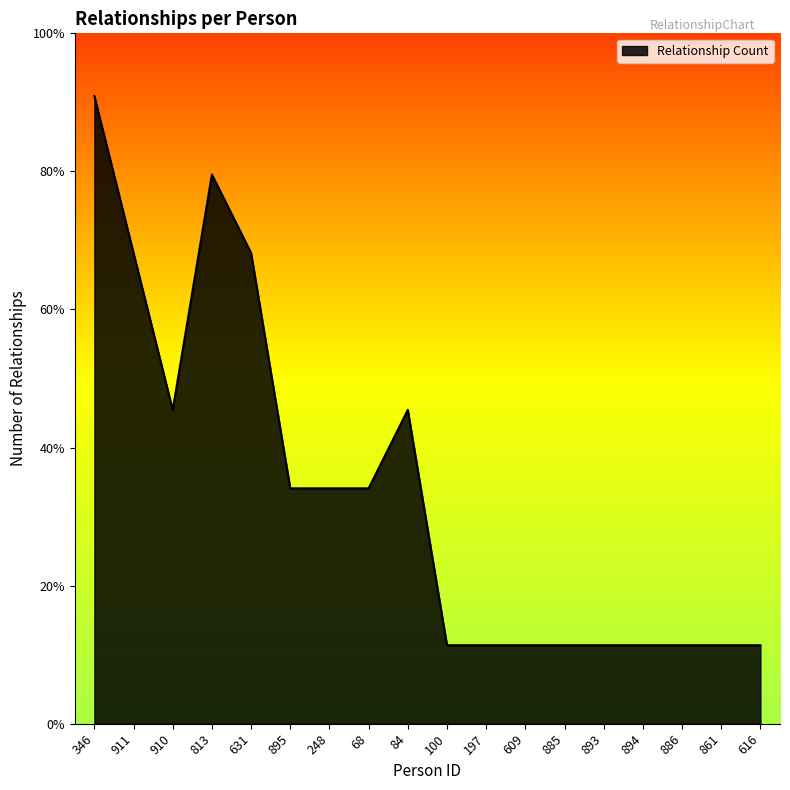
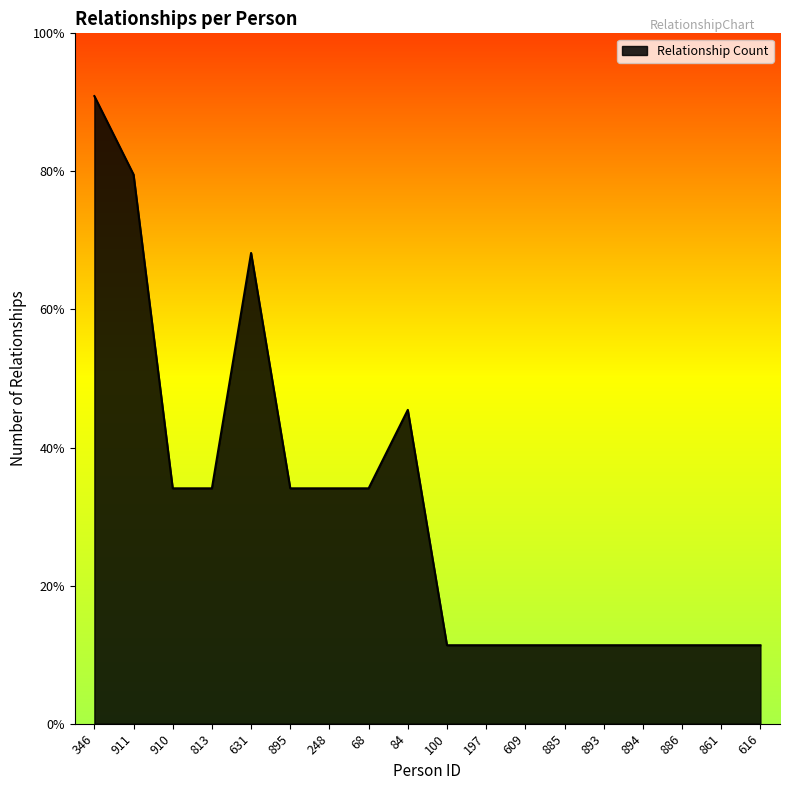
911: 68% -> 80%
910: 45% -> 34%
813: 80% -> 34%
